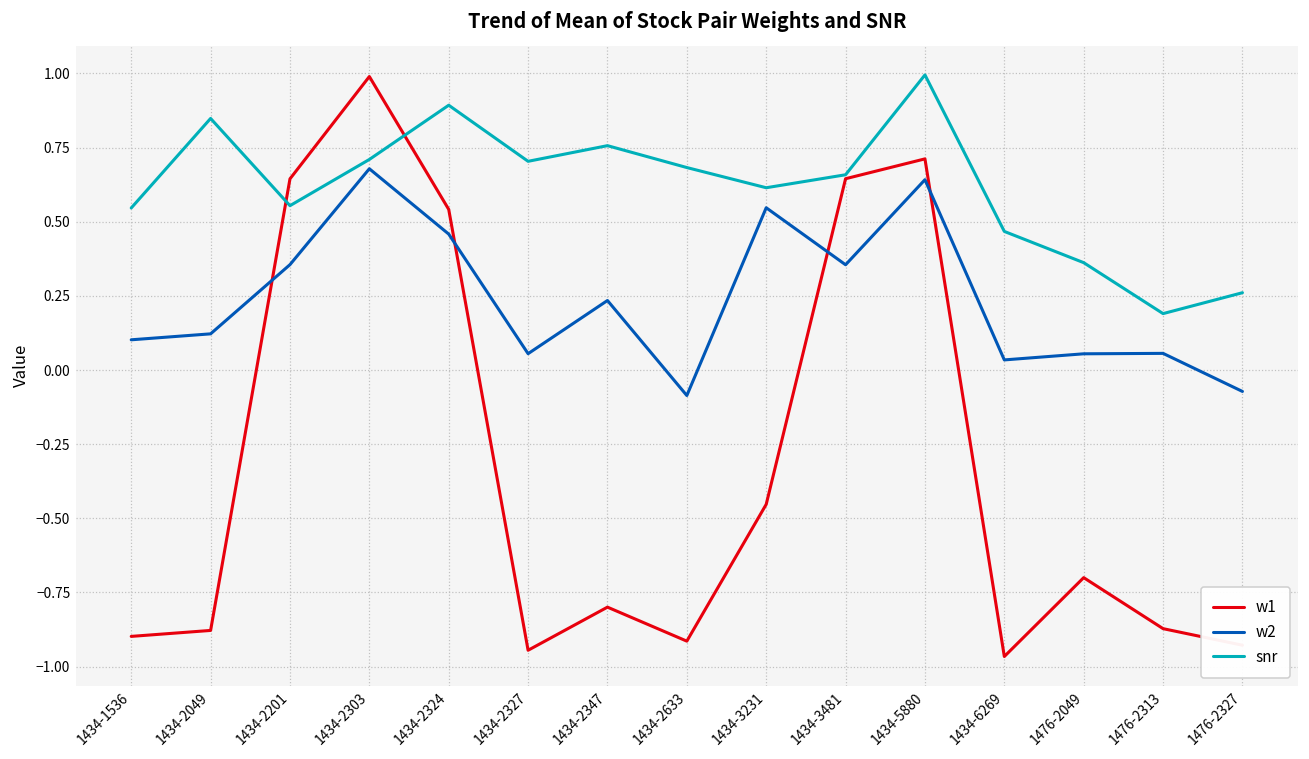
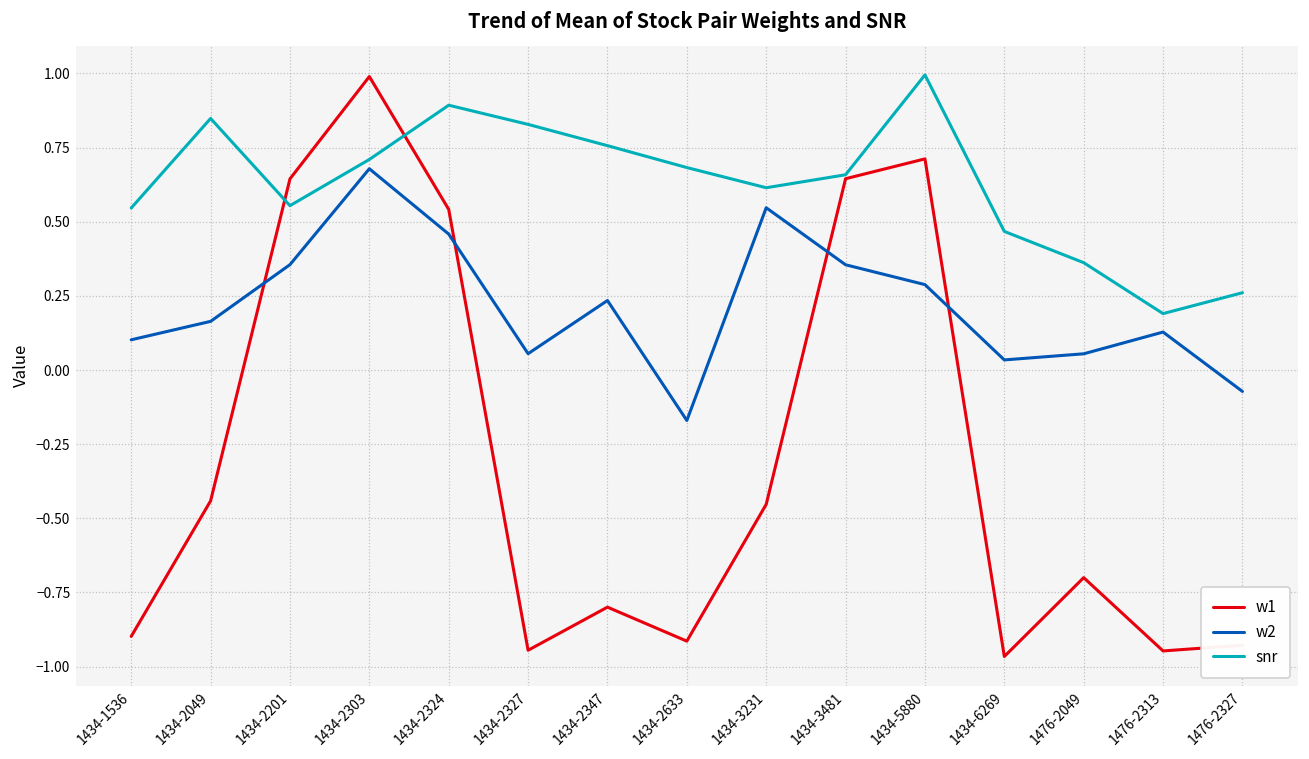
w1, 1434-2049: -0.88 -> -0.44
w2, 1434-2049: 0.12 -> 0.16
snr, 1434-2327: 0.70 -> 0.83
w2, 1434-2633: -0.09 -> -0.17
w2, 1434-5880: 0.64 -> 0.29
w1, 1476-2313: -0.87 -> -0.95
w2, 1476-2313: 0.06 -> 0.13
